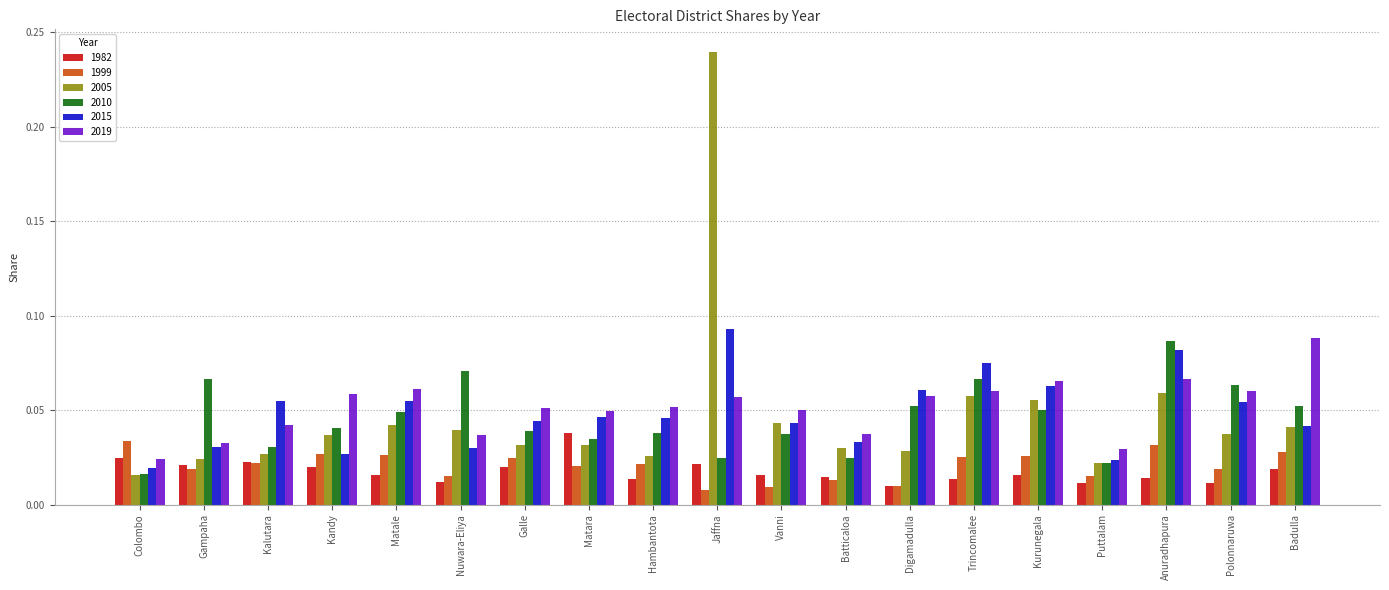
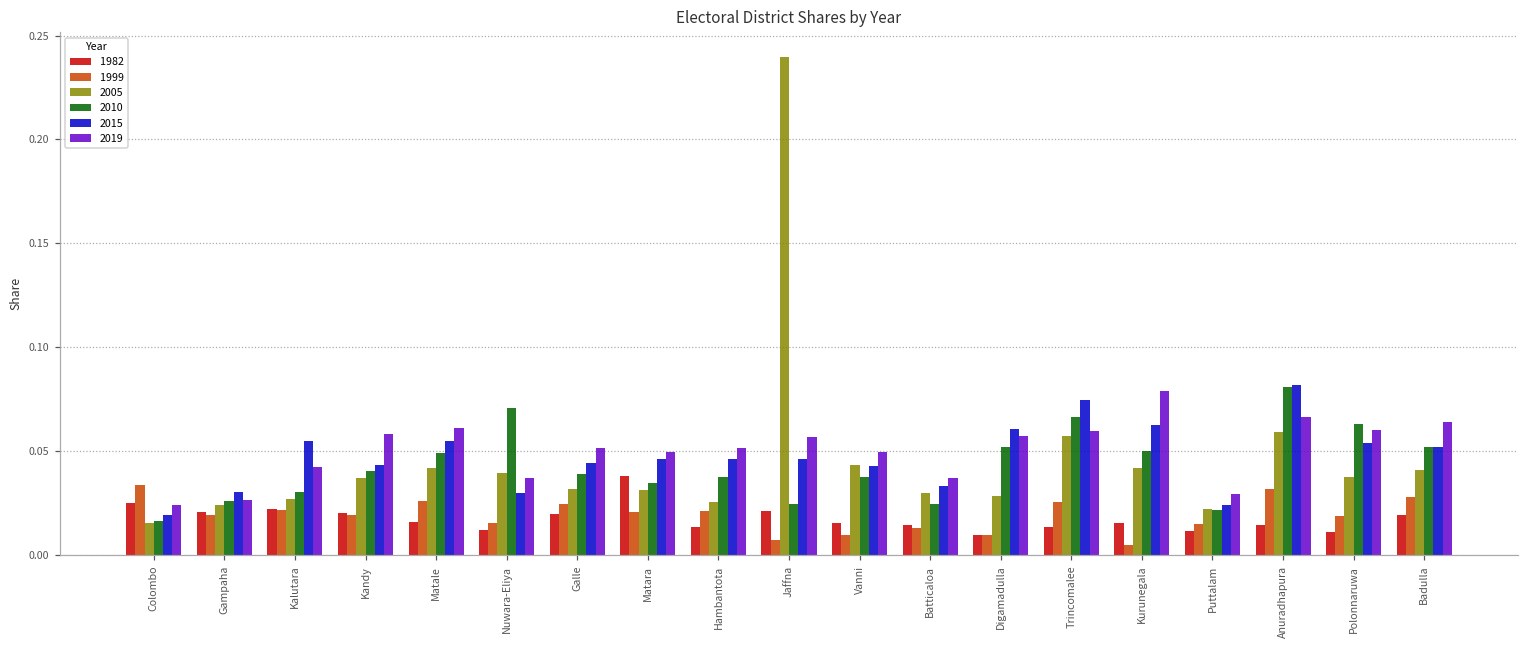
2010, Gampaha: 0.066 -> 0.026
2019, Gampaha: 0.033 -> 0.026
1999, Kandy: 0.027 -> 0.019
2015, Kandy: 0.027 -> 0.043
2015, Jaffna: 0.093 -> 0.046
1999, Kurunegala: 0.026 -> 0.005
2005, Kurunegala: 0.055 -> 0.042
2019, Kurunegala: 0.066 -> 0.079
2010, Anuradhapura: 0.086 -> 0.081
2015, Badulla: 0.042 -> 0.052
2019, Badulla: 0.088 -> 0.064
